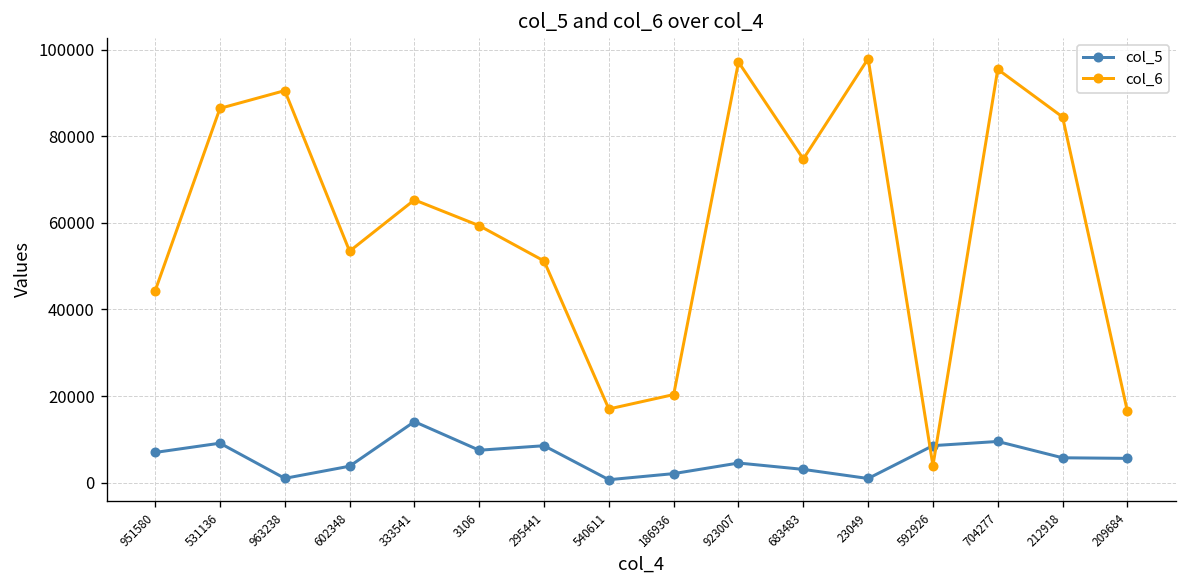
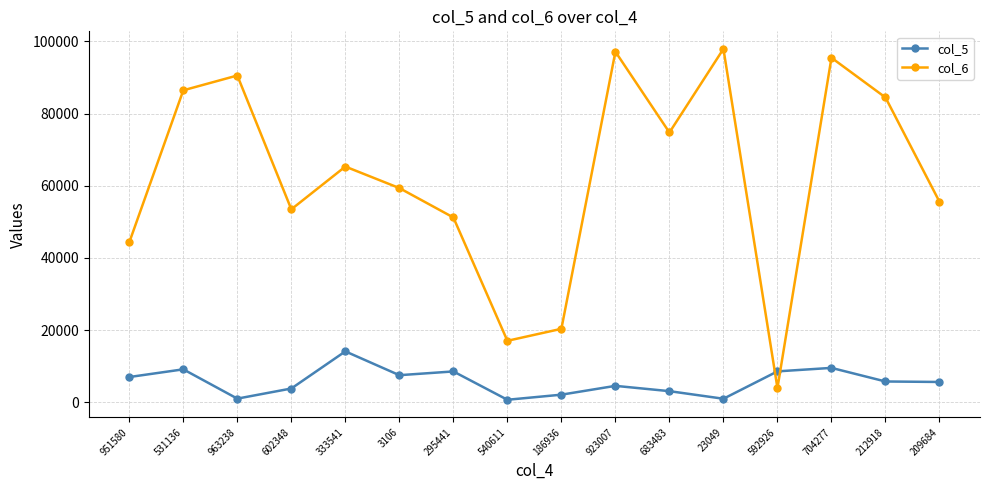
col_6, 209684: 16000 -> 56000
